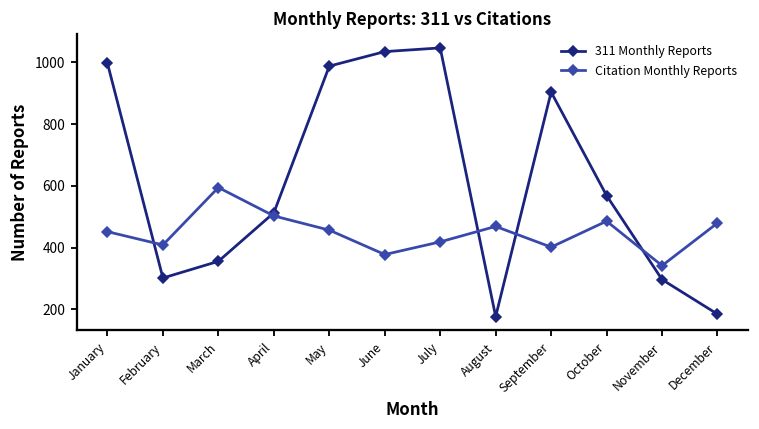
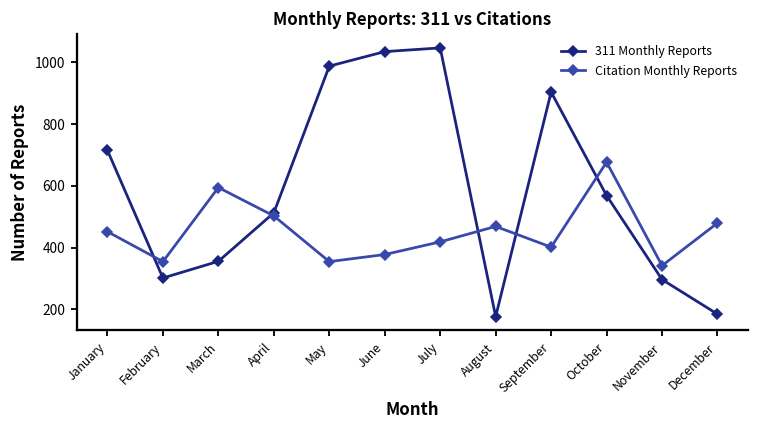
311 Monthly Reports, January: 1000 -> 720
Citation Monthly Reports, February: 410 -> 360
Citation Monthly Reports, May: 460 -> 360
Citation Monthly Reports, October: 490 -> 680
